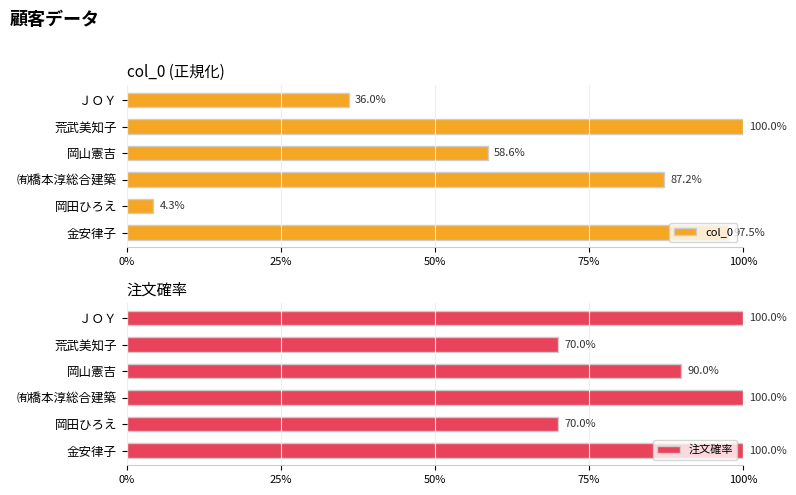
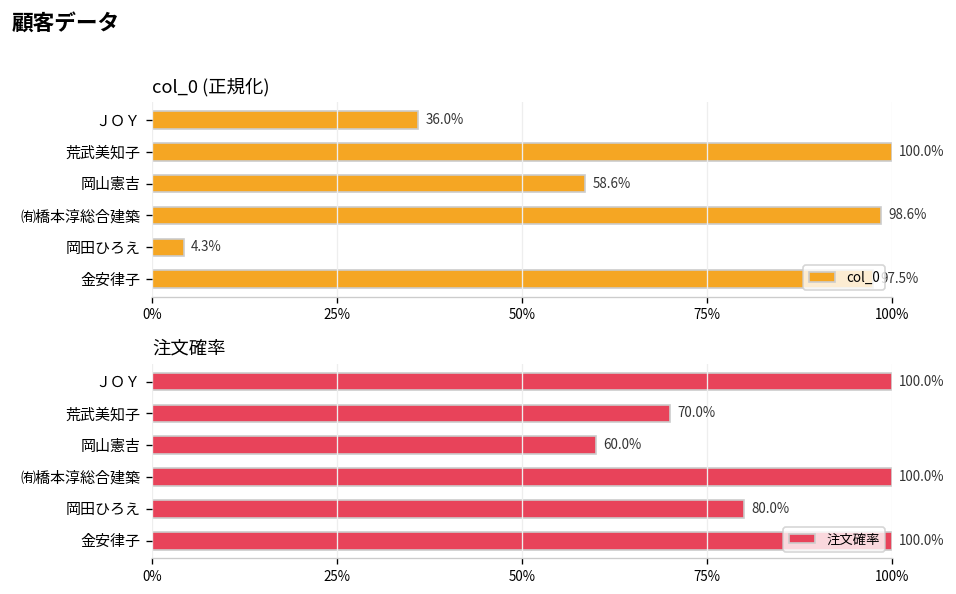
col_0 (正規化), ㈲橋本淳総合建築: 87.2% -> 98.6%
注文確率, 岡山憲吉: 90.0% -> 60.0%
注文確率, 岡田ひろえ: 70.0% -> 80.0%
